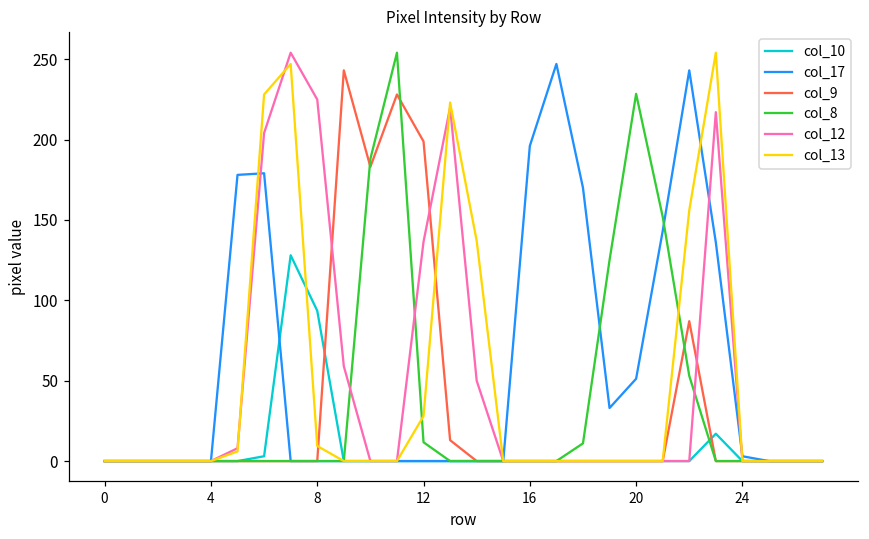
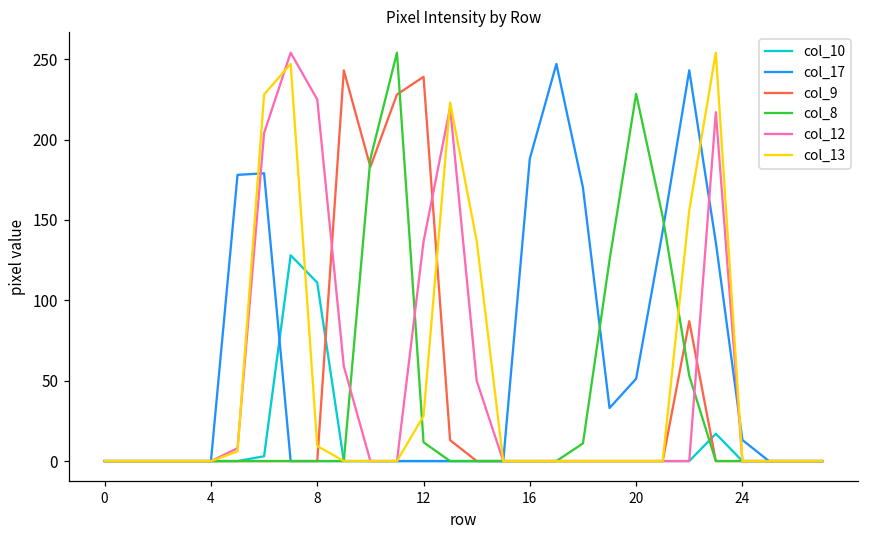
col_10, 8: 94 -> 111
col_9, 12: 199 -> 239
col_17, 16: 196 -> 188
col_17, 24: 3 -> 13
